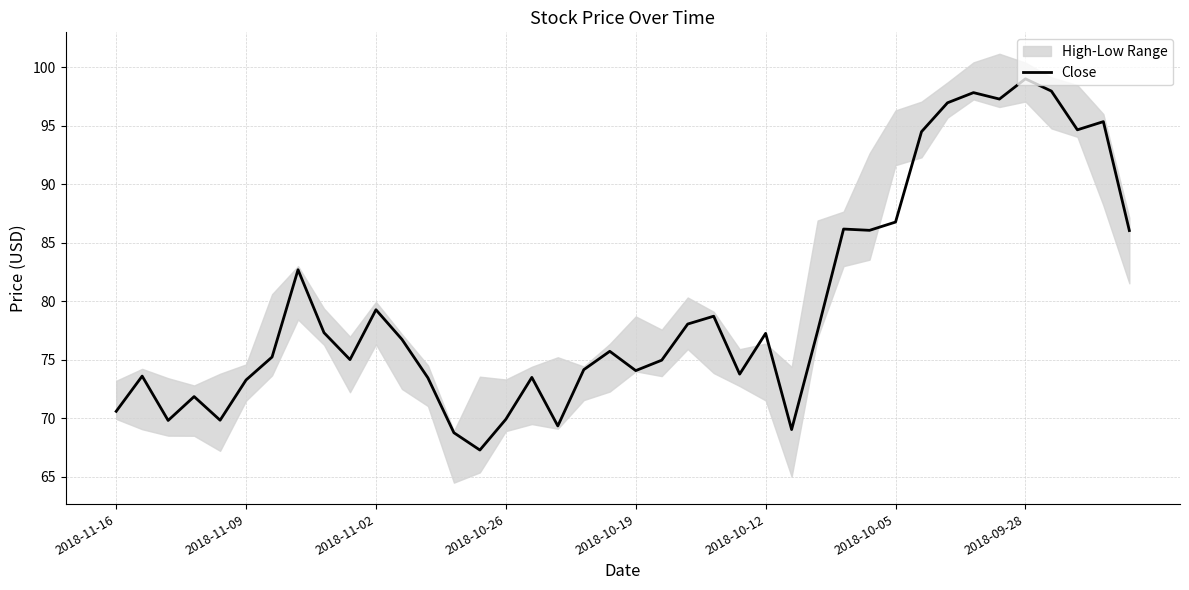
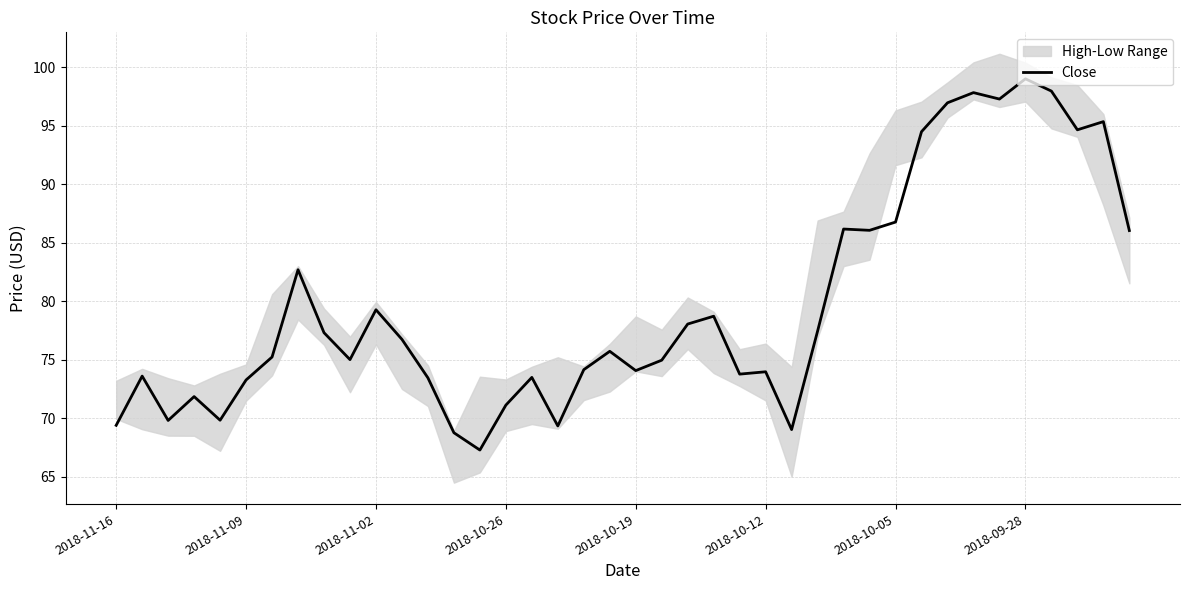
Close, 2018-11-16: 70.6 -> 69.4
Close, 2018-10-26: 69.9 -> 71.1
Close, 2018-10-12: 77.3 -> 74.0
